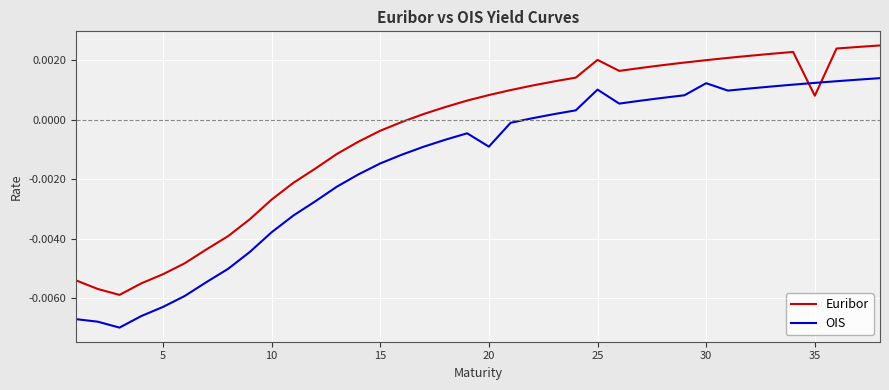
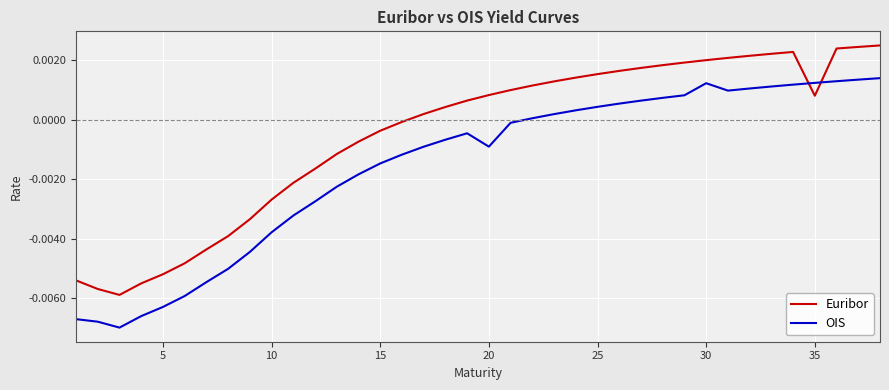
Euribor, 25: 0.0020 -> 0.0015
OIS, 25: 0.0010 -> 0.0004
